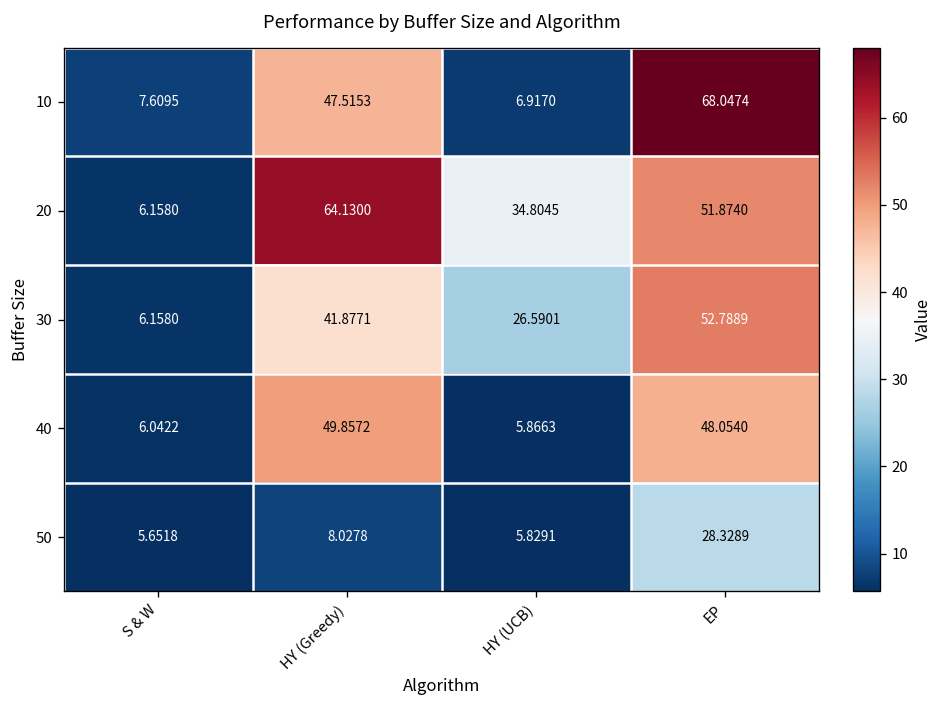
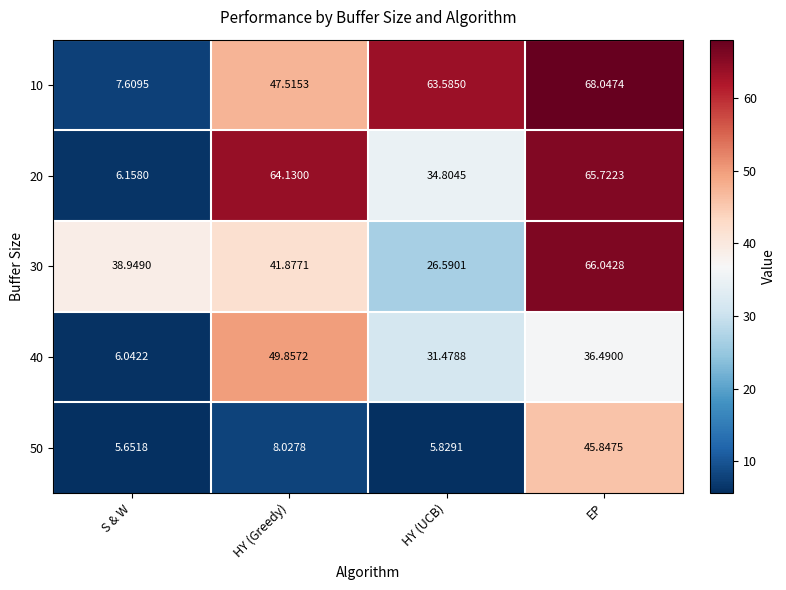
10, HY (UCB): 6.9170 -> 63.5850
20, EP: 51.8740 -> 65.7223
30, S & W: 6.1580 -> 38.9490
30, EP: 52.7889 -> 66.0428
40, HY (UCB): 5.8663 -> 31.4788
40, EP: 48.0540 -> 36.4900
50, EP: 28.3289 -> 45.8475
